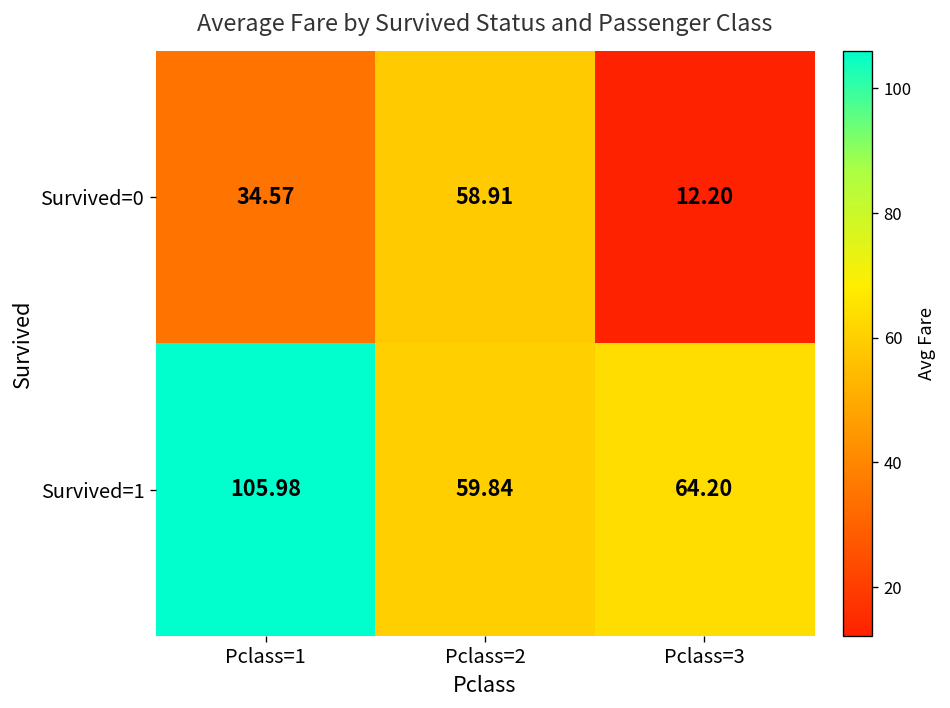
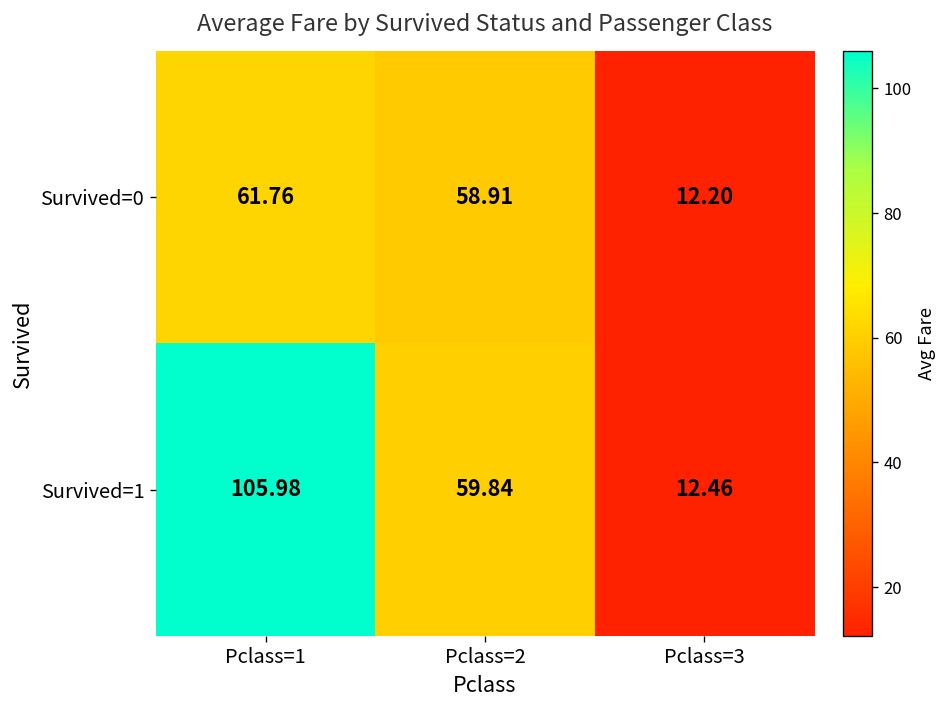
Survived=0, Pclass=1: 34.57 -> 61.76
Survived=1, Pclass=3: 64.20 -> 12.46
